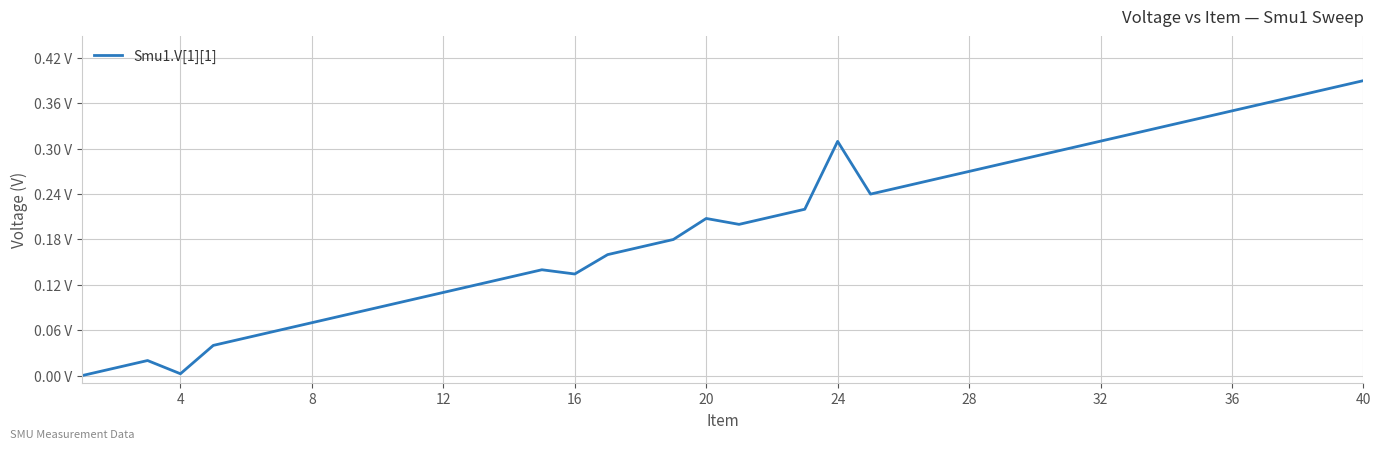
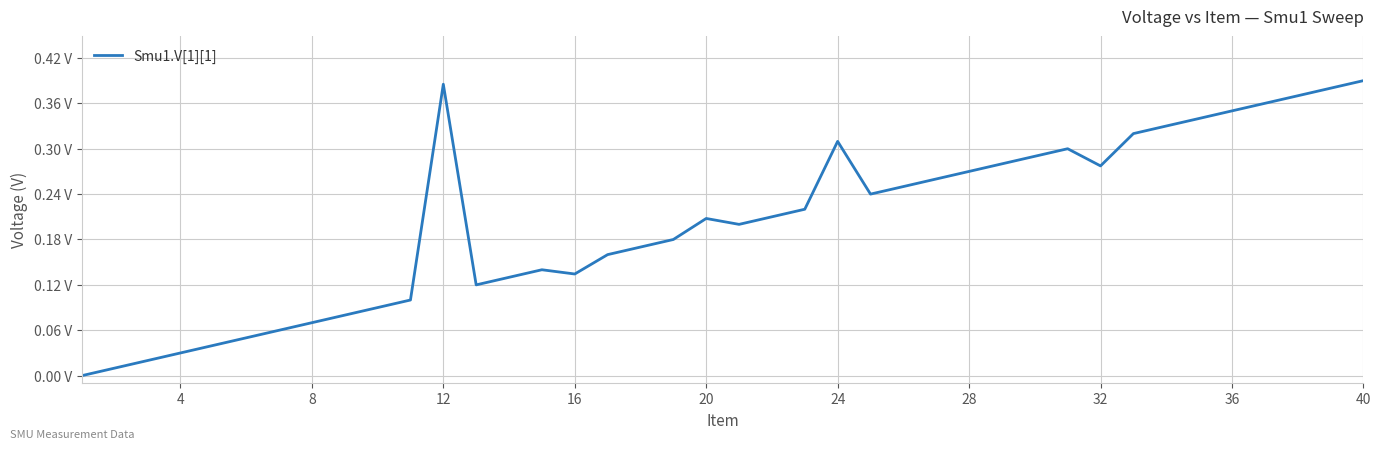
4: 0.00 V -> 0.03 V
12: 0.11 V -> 0.39 V
32: 0.31 V -> 0.28 V
